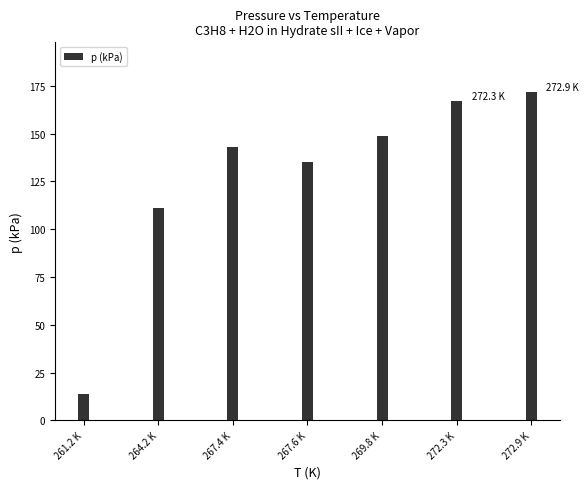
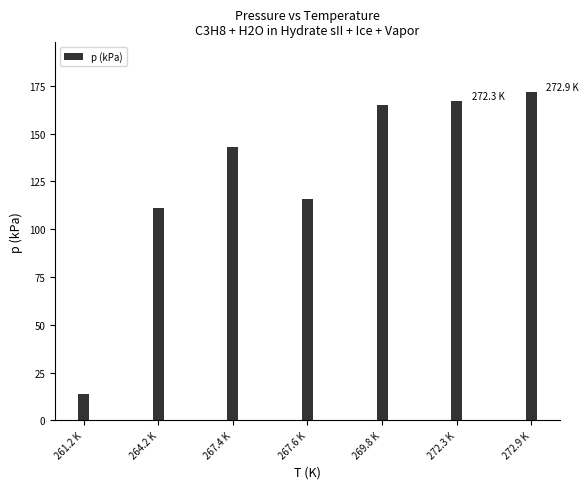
267.6 K: 135 -> 116
269.8 K: 149 -> 165
